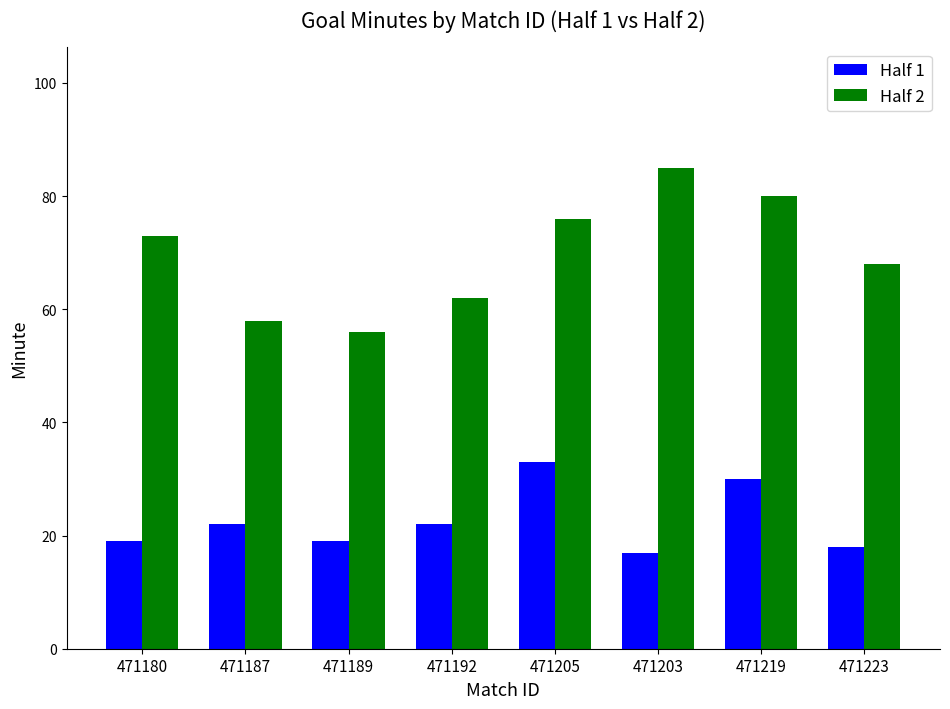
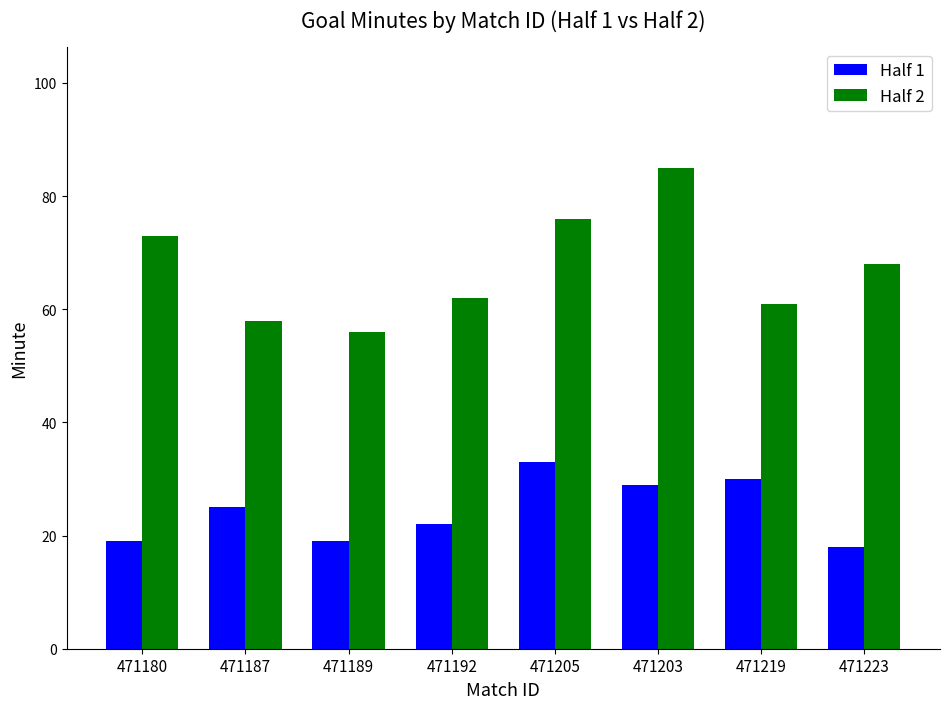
Half 1, 471187: 22 -> 25
Half 1, 471203: 17 -> 29
Half 2, 471219: 80 -> 61
